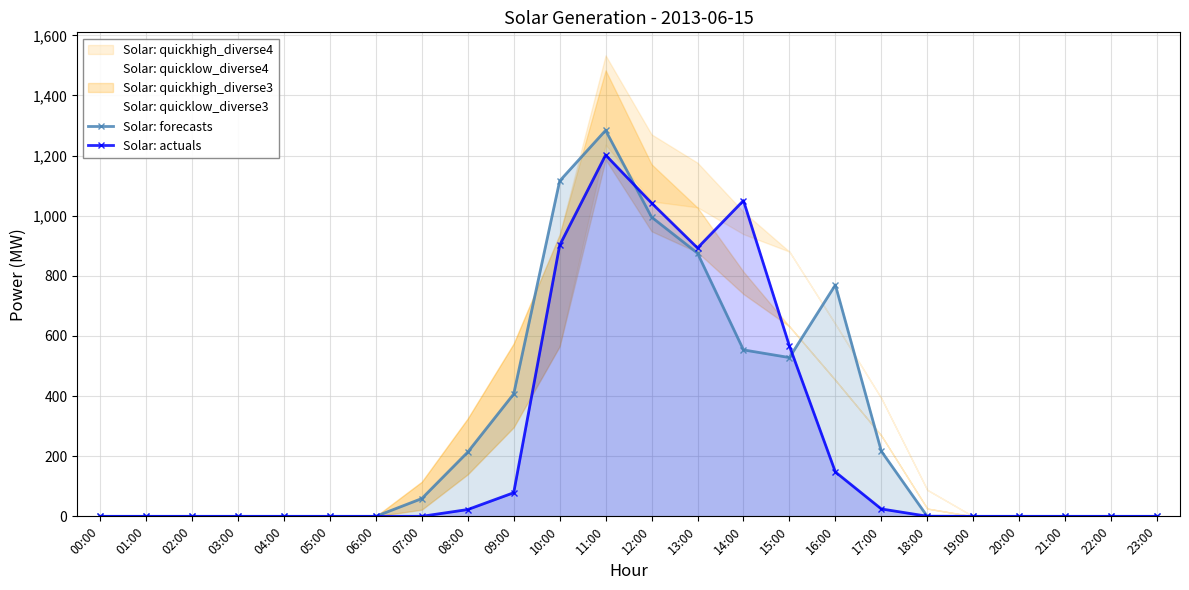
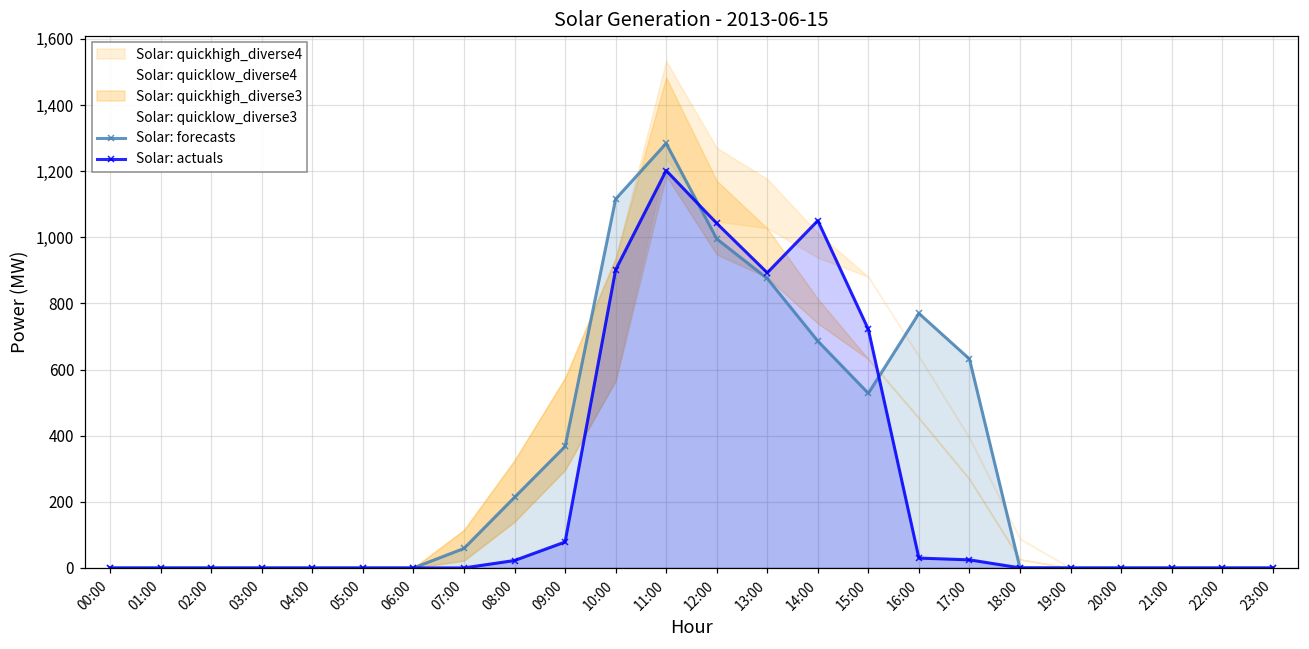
Solar: forecasts, 09:00: 410 -> 370
Solar: forecasts, 14:00: 550 -> 690
Solar: actuals, 15:00: 570 -> 720
Solar: actuals, 16:00: 150 -> 30
Solar: forecasts, 17:00: 220 -> 630
